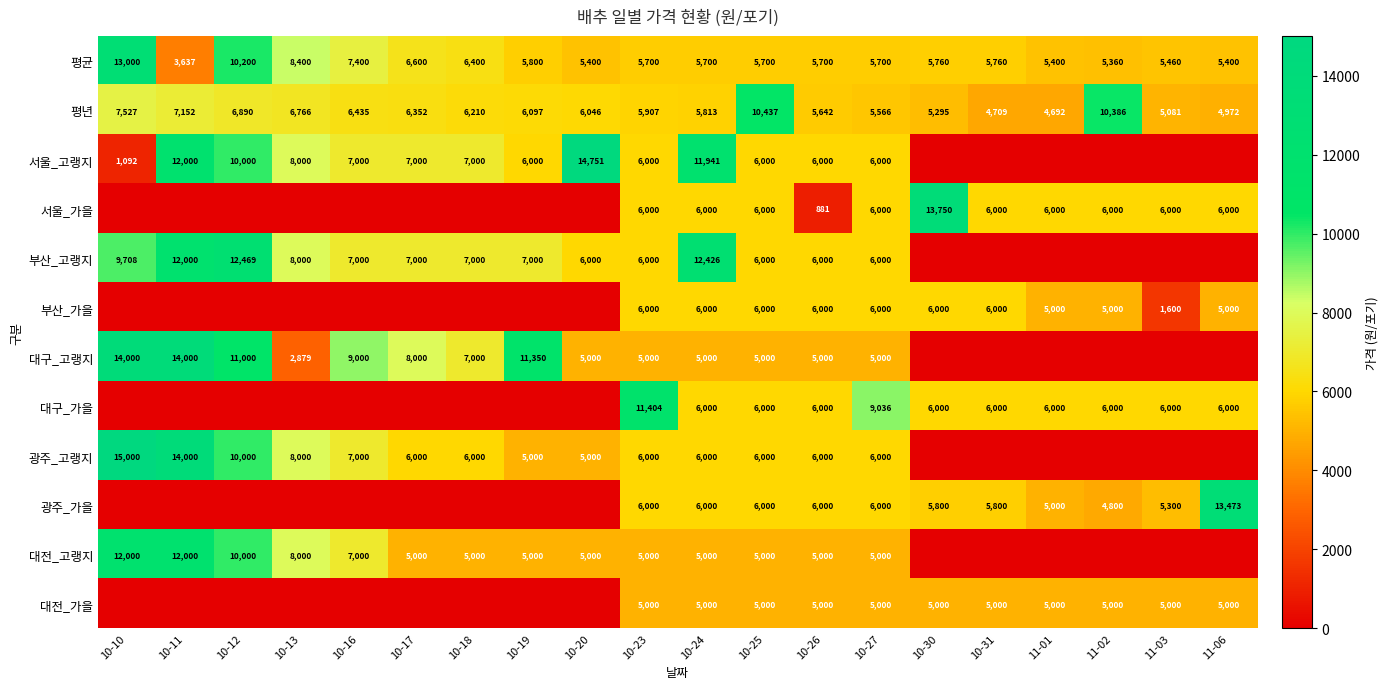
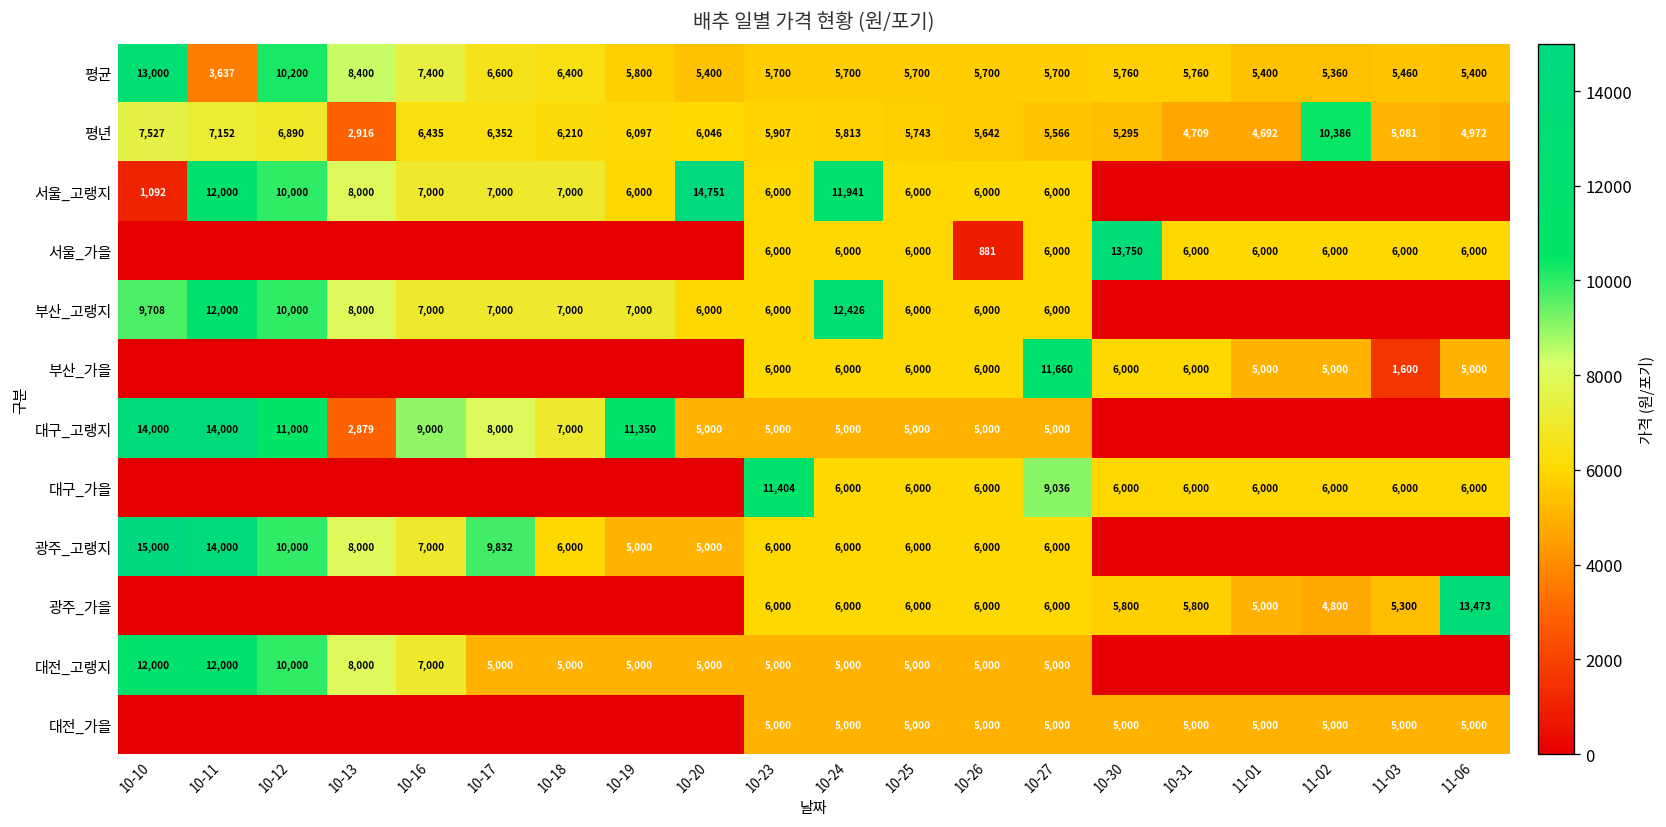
평년, 10-13: 6,766 -> 2,916
평년, 10-25: 10,437 -> 5,743
부산_고랭지, 10-12: 12,469 -> 10,000
부산_가을, 10-27: 6,000 -> 11,660
광주_고랭지, 10-17: 6,000 -> 9,832
